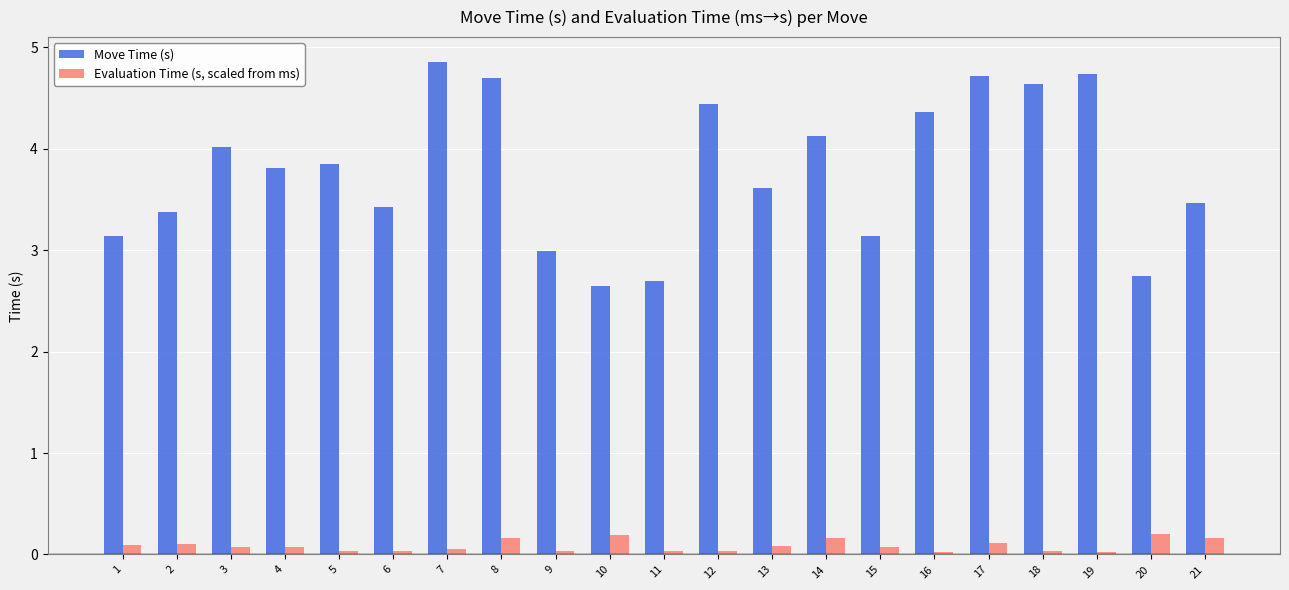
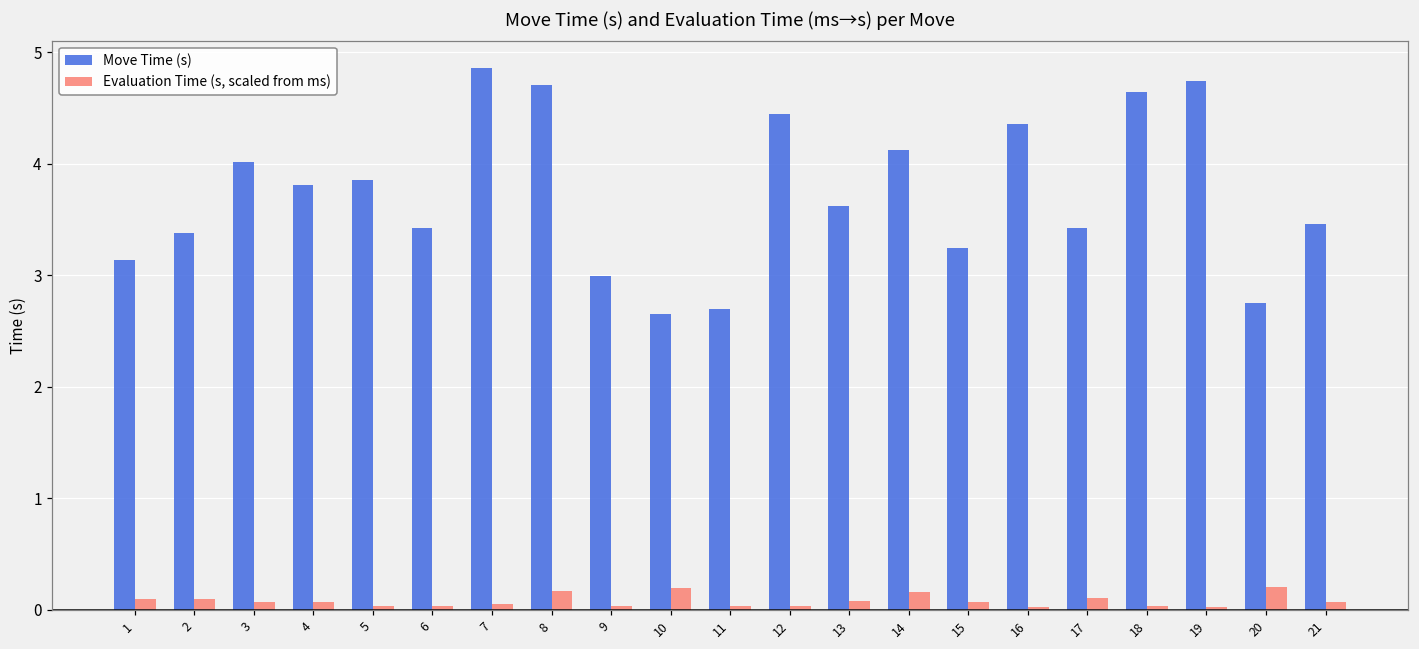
Move Time (s), 15: 3.14 -> 3.24
Move Time (s), 17: 4.72 -> 3.42
Evaluation Time (s, scaled from ms), 21: 0.17 -> 0.07
